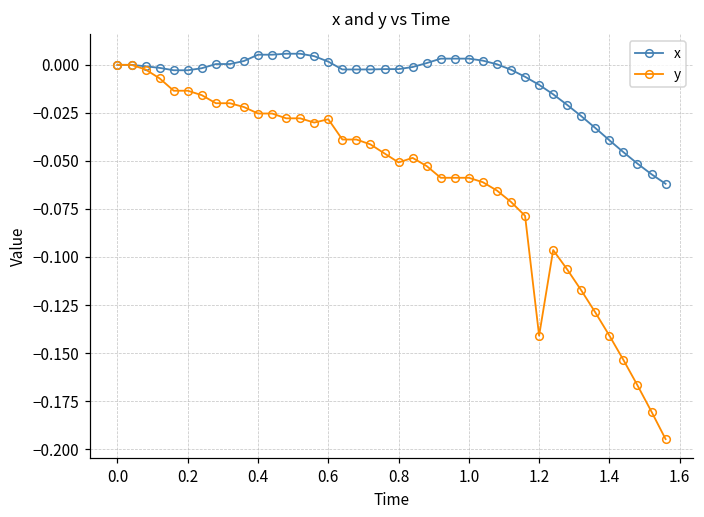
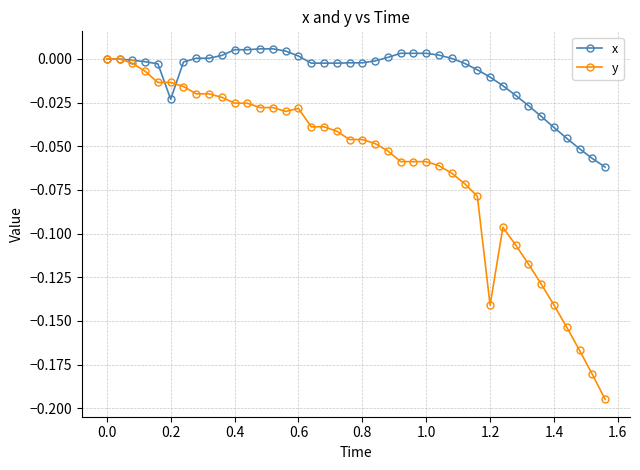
x, 0.2: -0.003 -> -0.023
y, 0.8: -0.051 -> -0.046
